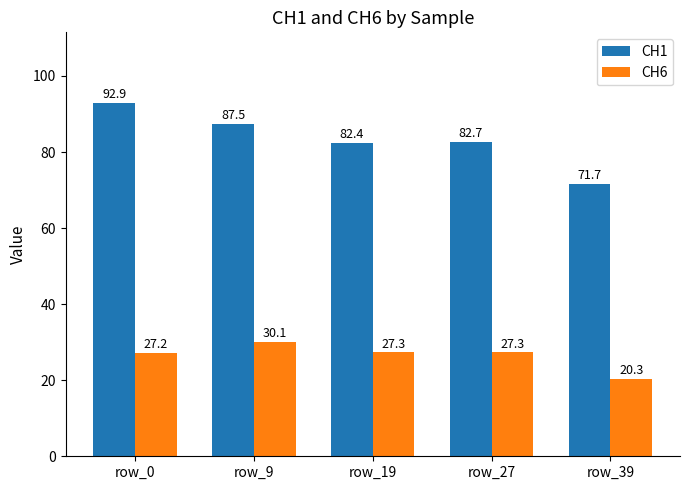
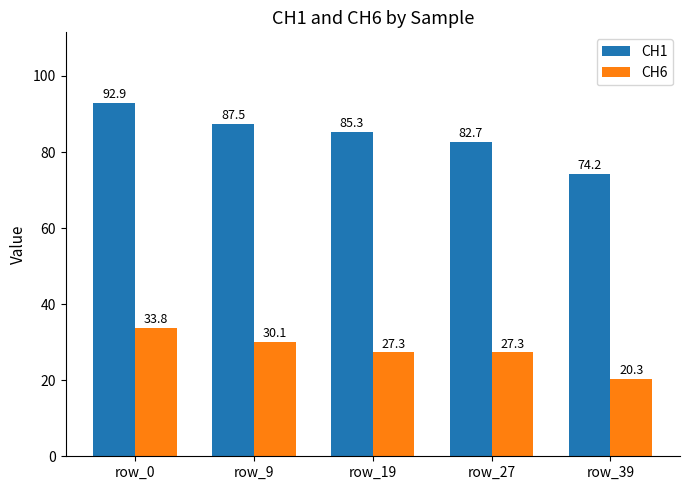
CH6, row_0: 27.2 -> 33.8
CH1, row_19: 82.4 -> 85.3
CH1, row_39: 71.7 -> 74.2
